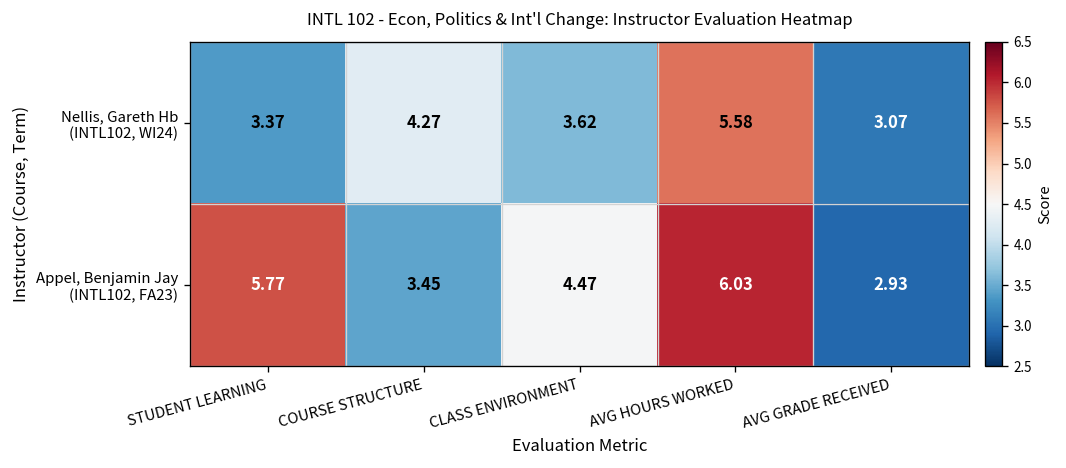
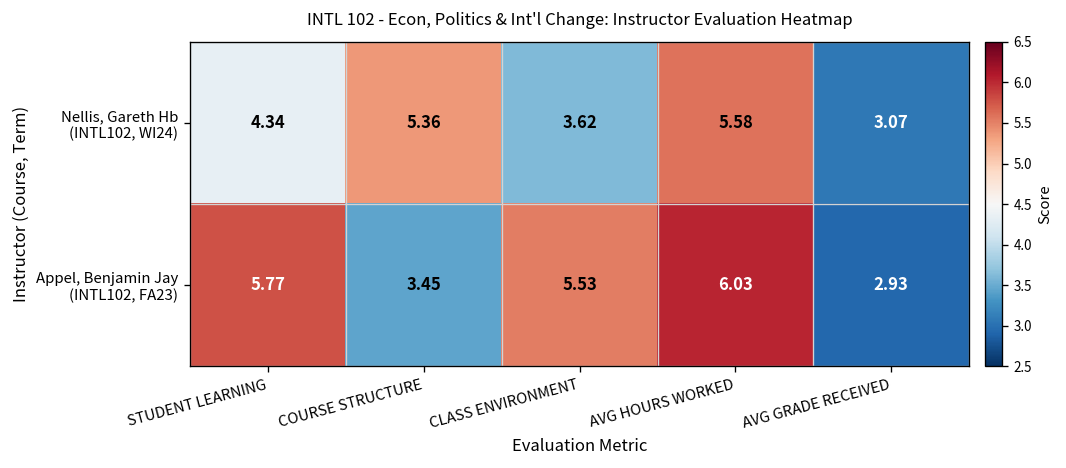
Nellis, Gareth Hb (INTL102, WI24), STUDENT LEARNING: 3.37 -> 4.34
Nellis, Gareth Hb (INTL102, WI24), COURSE STRUCTURE: 4.27 -> 5.36
Appel, Benjamin Jay (INTL102, FA23), CLASS ENVIRONMENT: 4.47 -> 5.53
